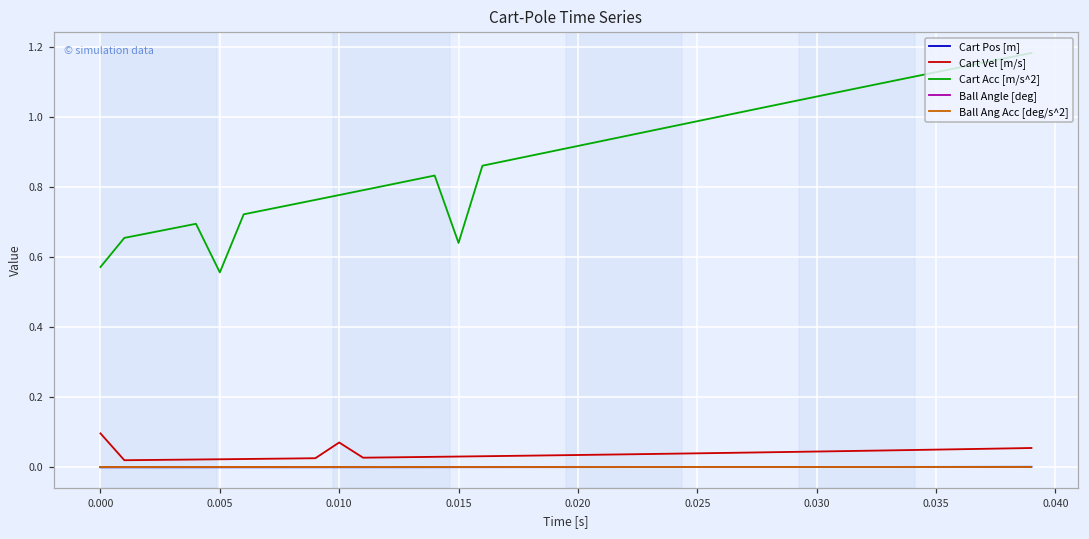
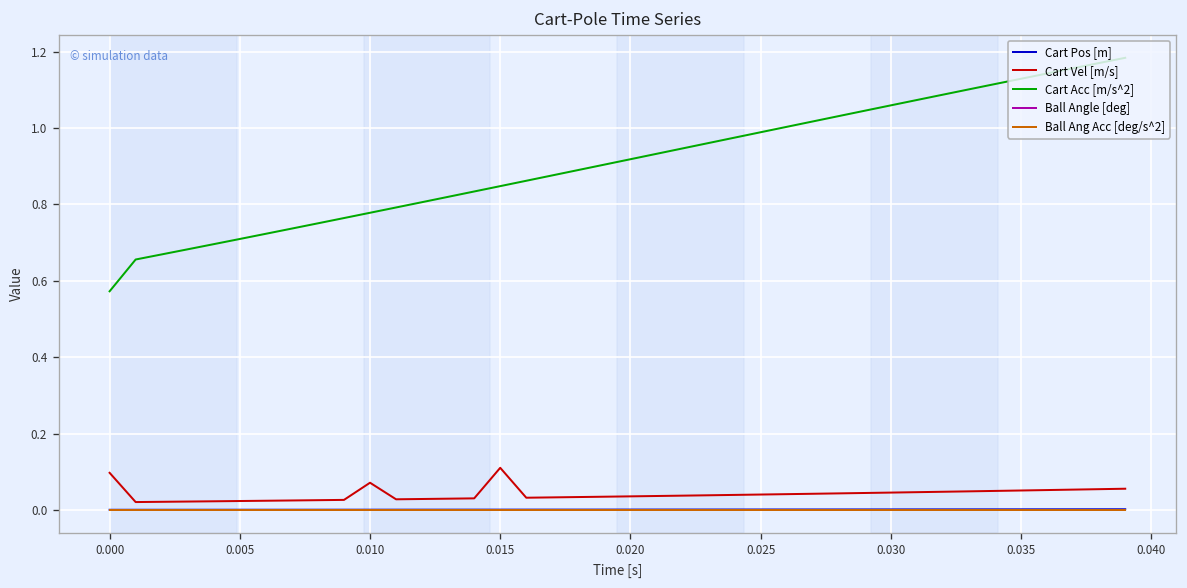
Cart Acc [m/s^2], 0.005: 0.56 -> 0.71
Cart Vel [m/s], 0.015: 0.03 -> 0.11
Cart Acc [m/s^2], 0.015: 0.64 -> 0.85
